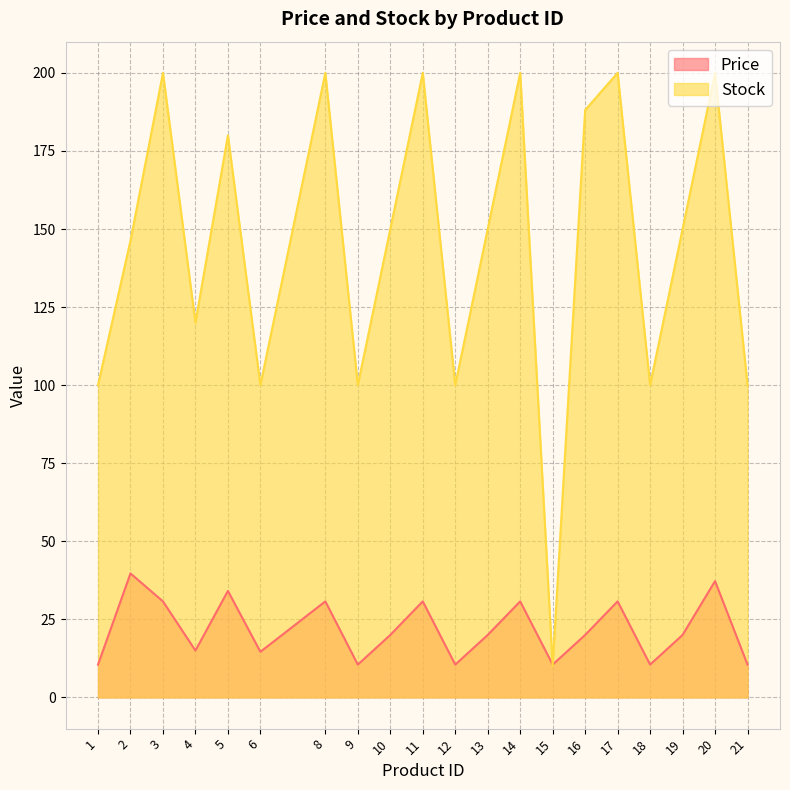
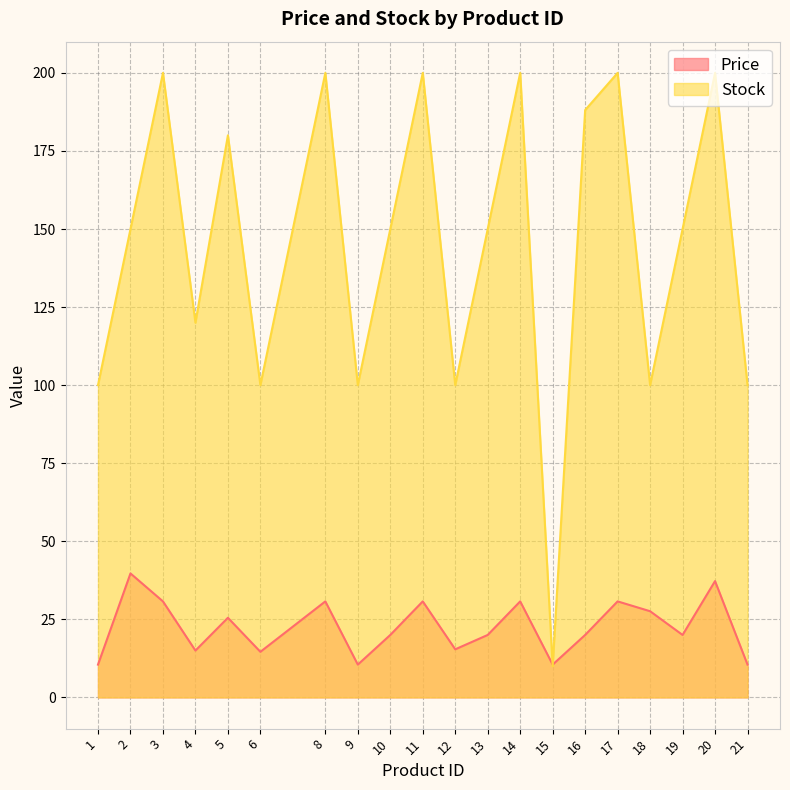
Stock, 2: 146 -> 150
Price, 5: 34 -> 26
Price, 12: 11 -> 15
Price, 18: 11 -> 28
